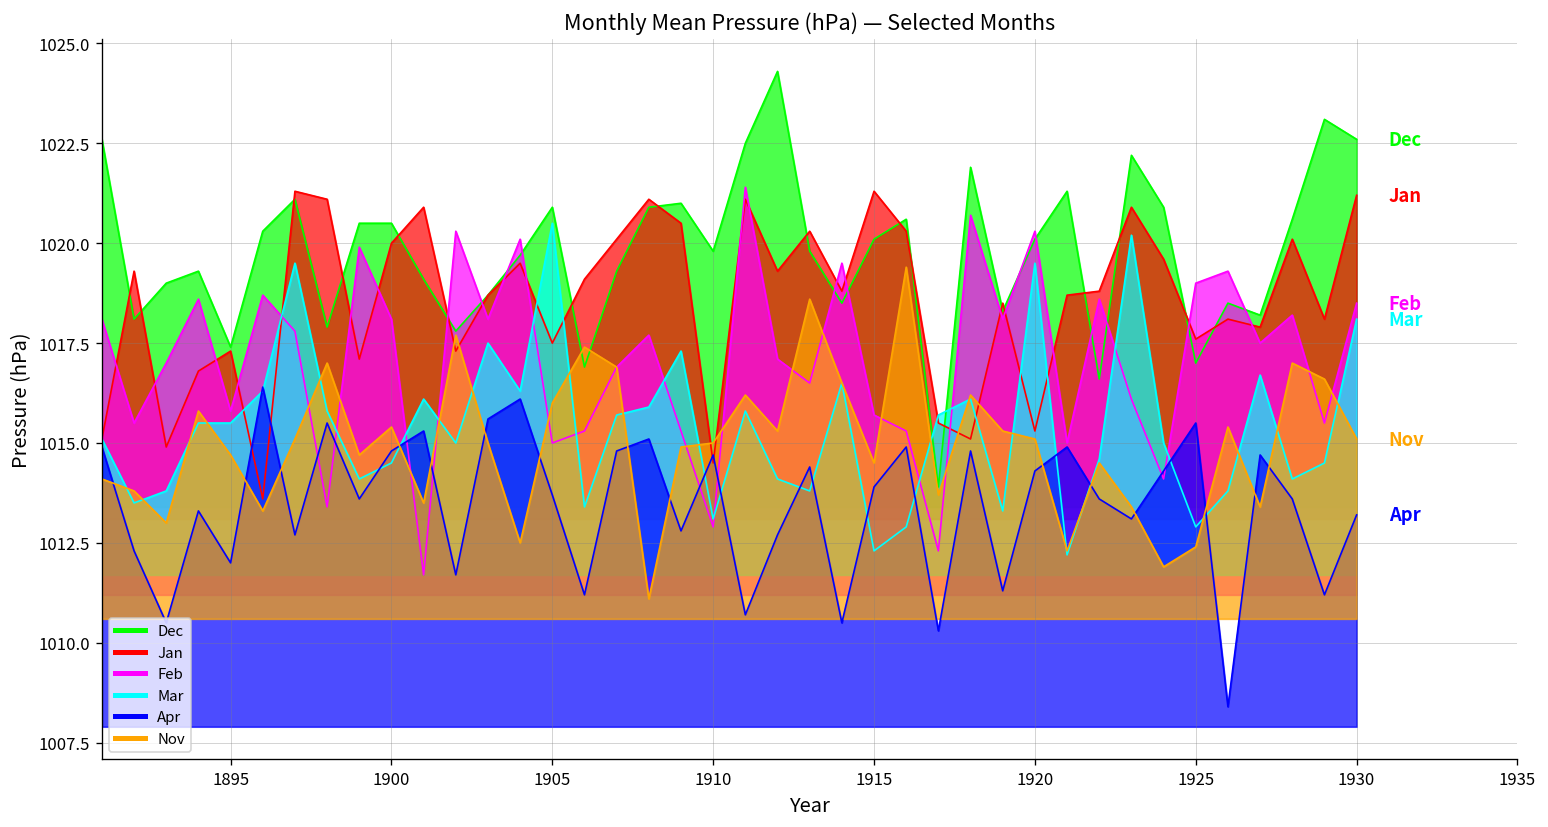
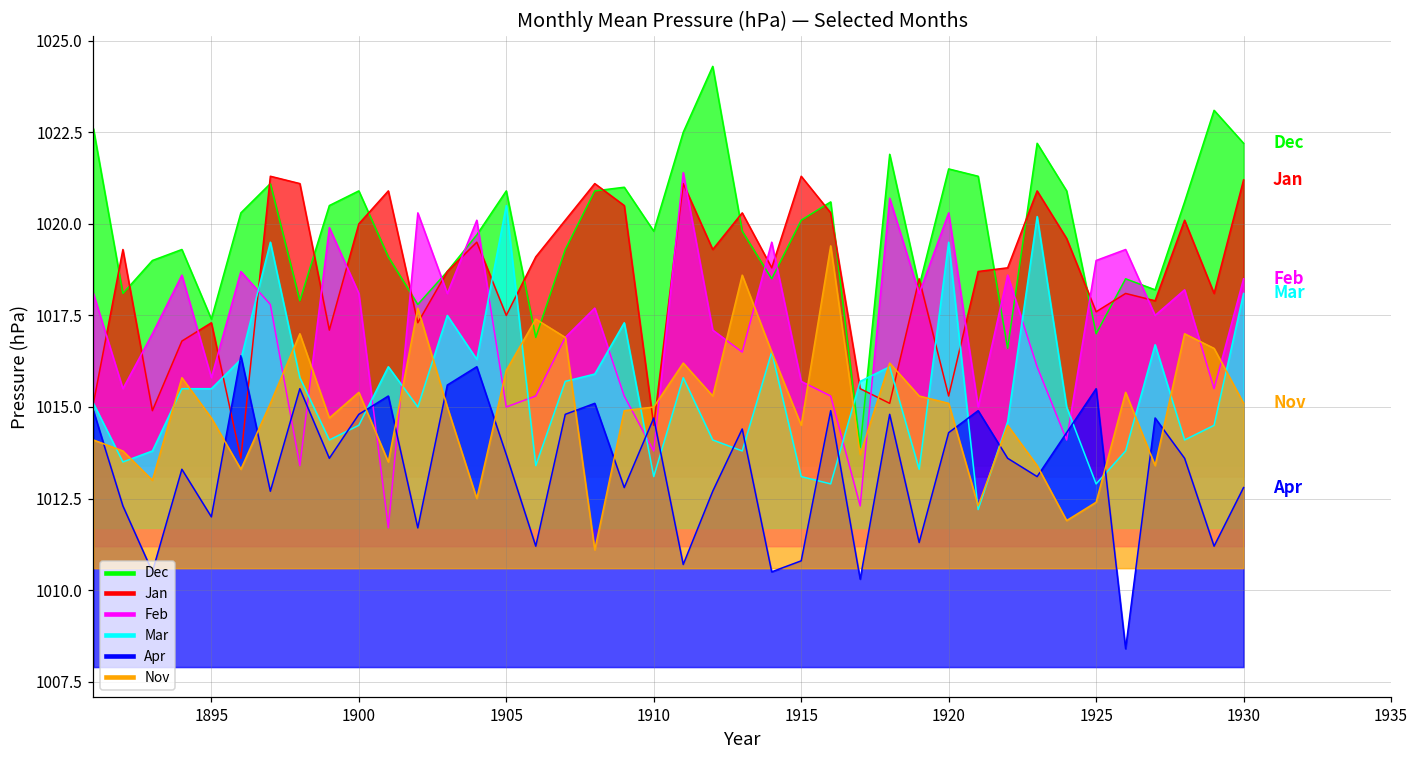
Dec, 1900: 1020.5 -> 1020.9
Feb, 1910: 1012.9 -> 1013.8
Mar, 1915: 1012.3 -> 1013.1
Apr, 1915: 1013.9 -> 1010.8
Dec, 1920: 1020.1 -> 1021.5
Dec, 1930: 1022.6 -> 1022.2
Apr, 1930: 1013.2 -> 1012.8
